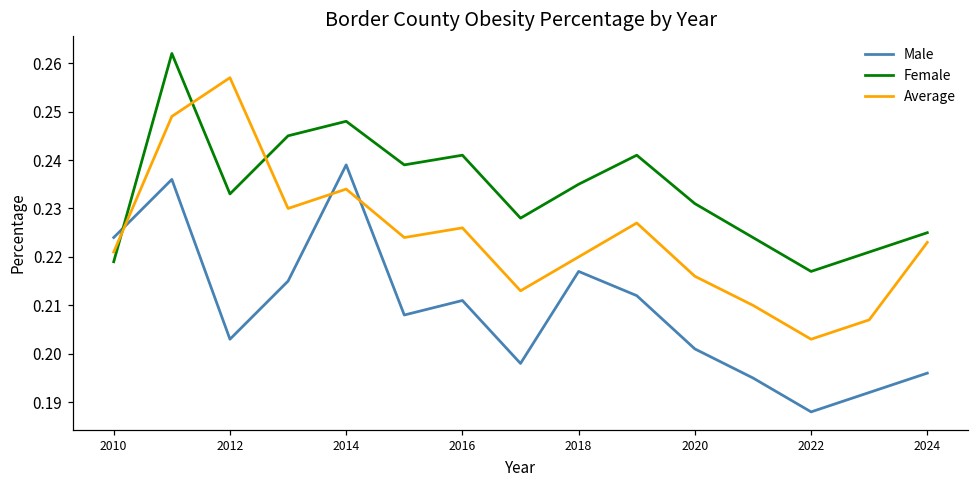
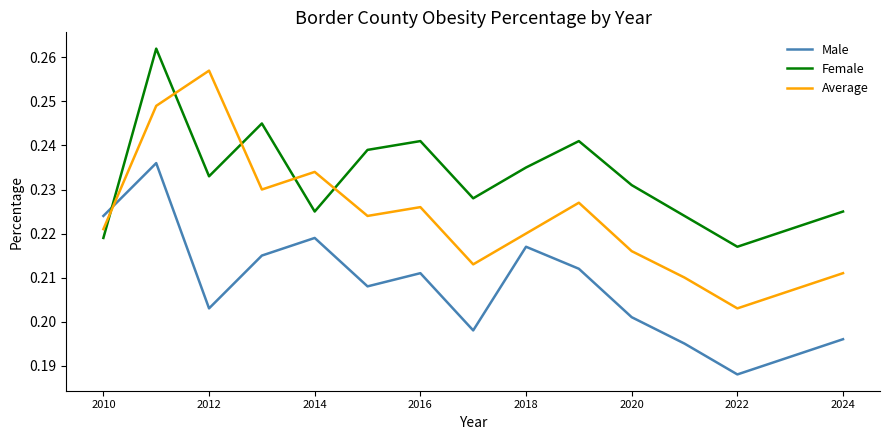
Male, 2014: 0.239 -> 0.219
Female, 2014: 0.248 -> 0.225
Average, 2024: 0.223 -> 0.211
